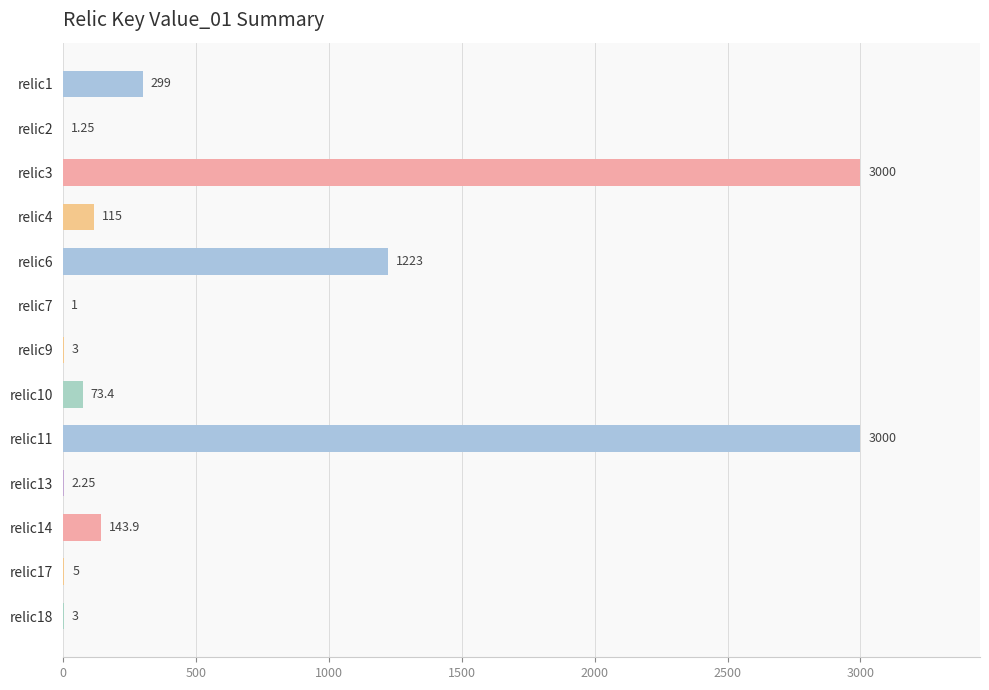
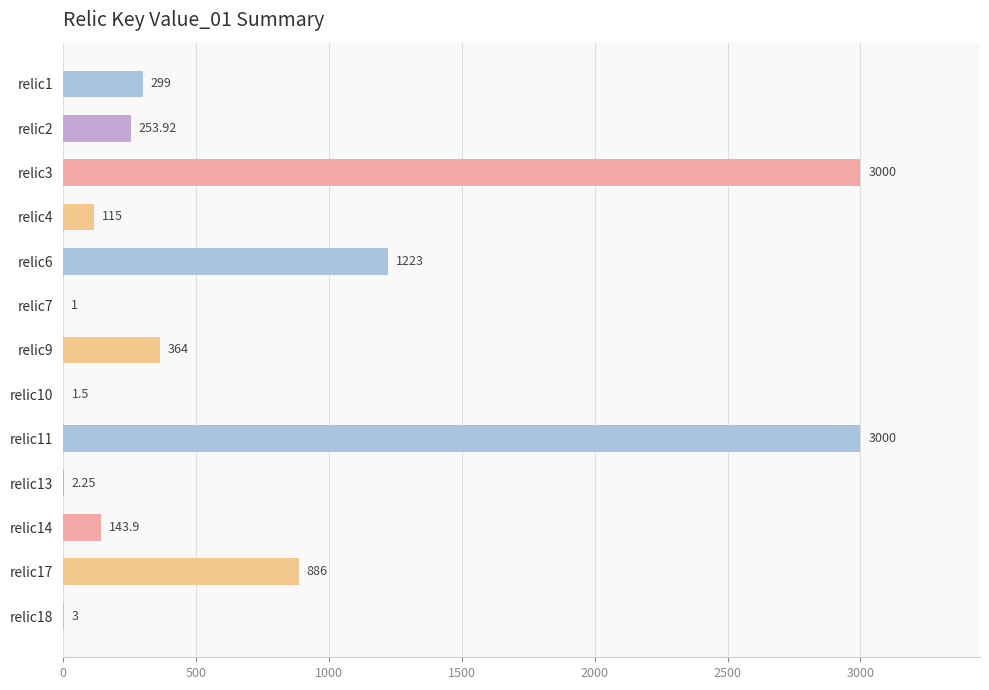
relic2: 1.25 -> 253.92
relic9: 3 -> 364
relic10: 73.4 -> 1.5
relic17: 5 -> 886
